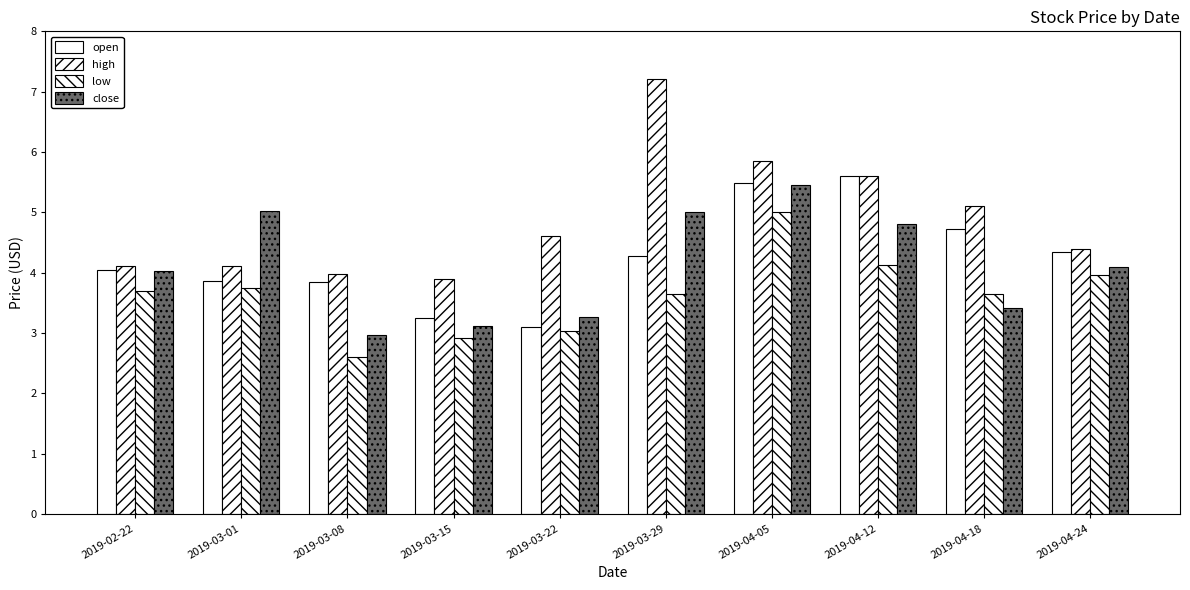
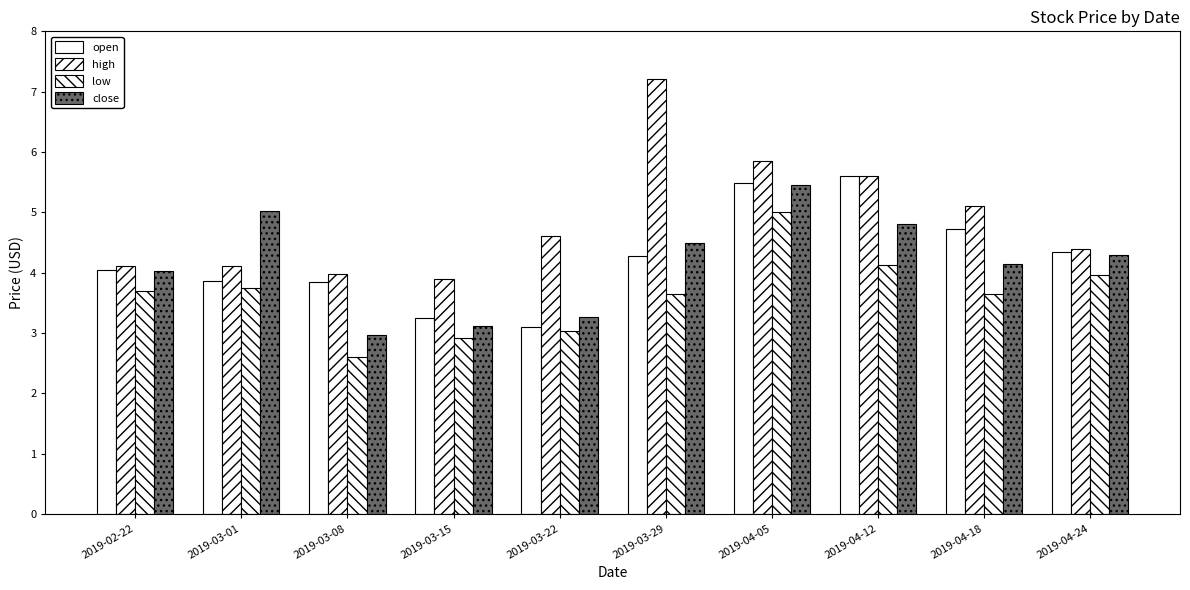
close, 2019-03-29: 5.0 -> 4.5
close, 2019-04-18: 3.4 -> 4.2
close, 2019-04-24: 4.1 -> 4.3
